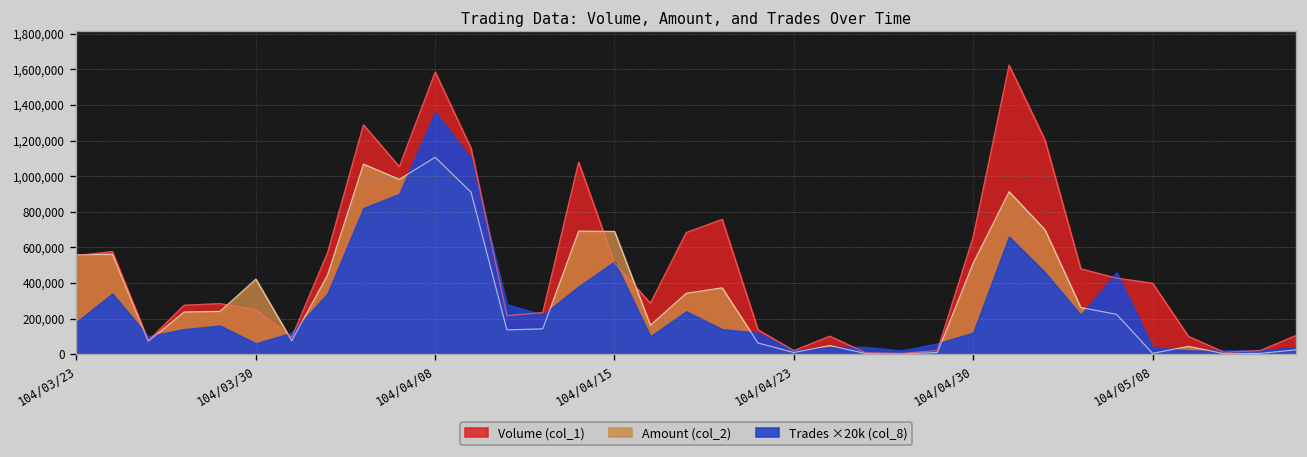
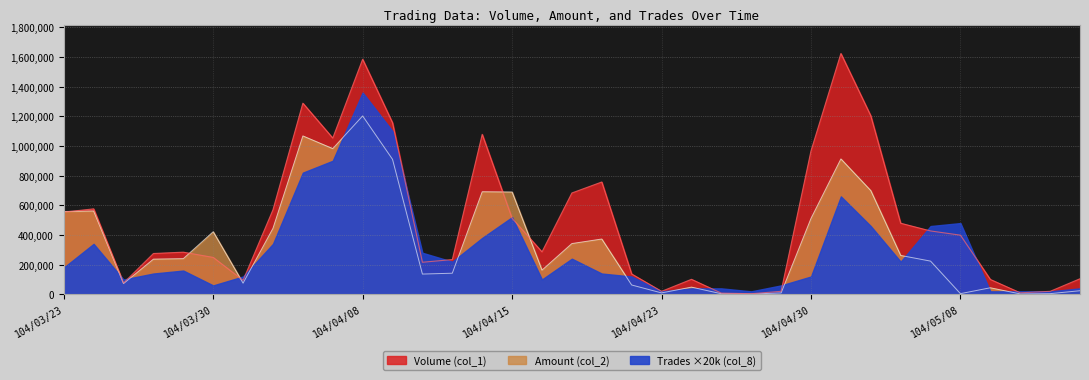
Amount (col_2), 104/04/08: 1,110,000 -> 1,200,000
Volume (col_1), 104/04/30: 660,000 -> 970,000
Trades ×20k (col_8), 104/05/08: 40,000 -> 480,000
